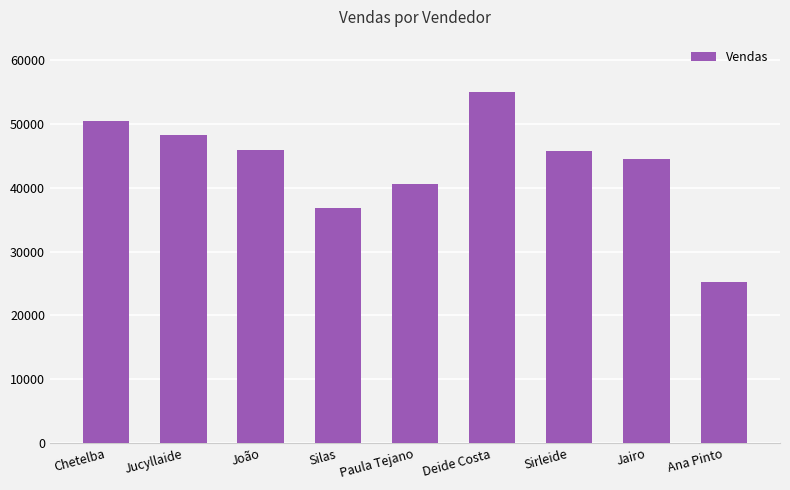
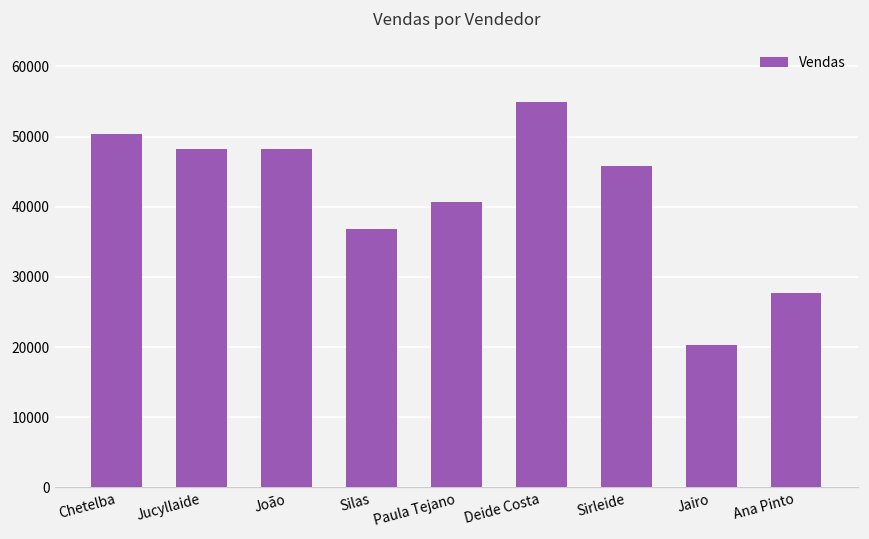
João: 46000 -> 48000
Jairo: 45000 -> 20000
Ana Pinto: 25000 -> 28000
